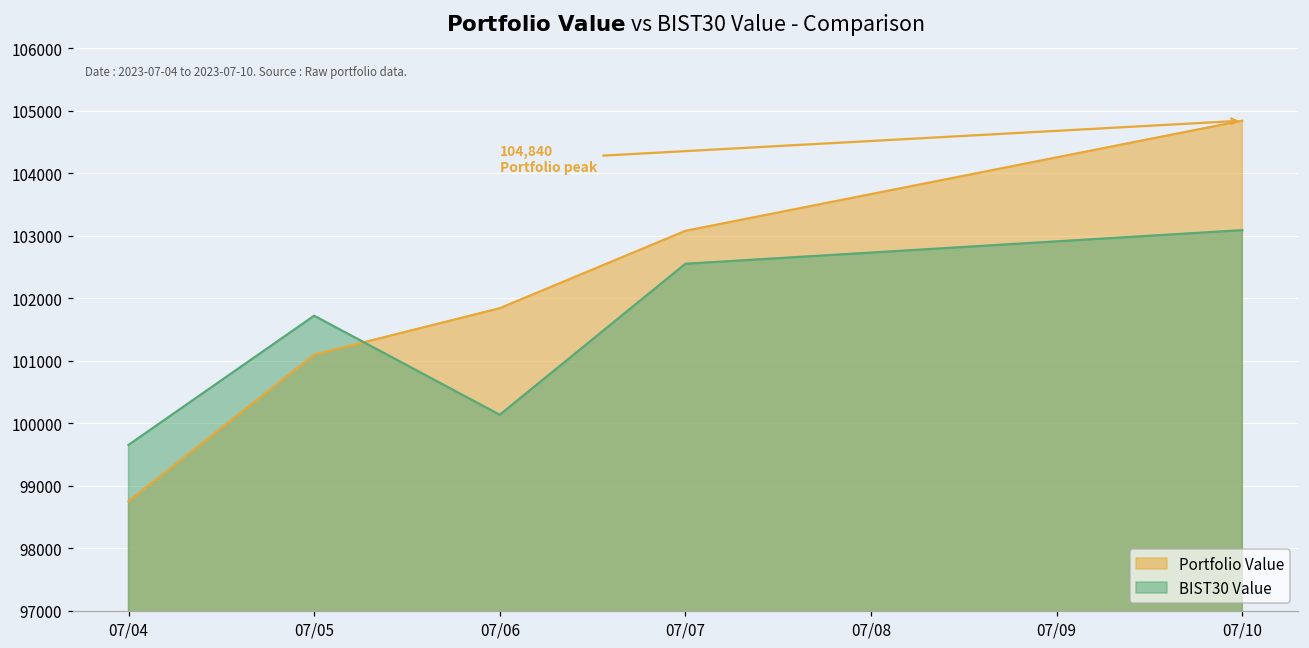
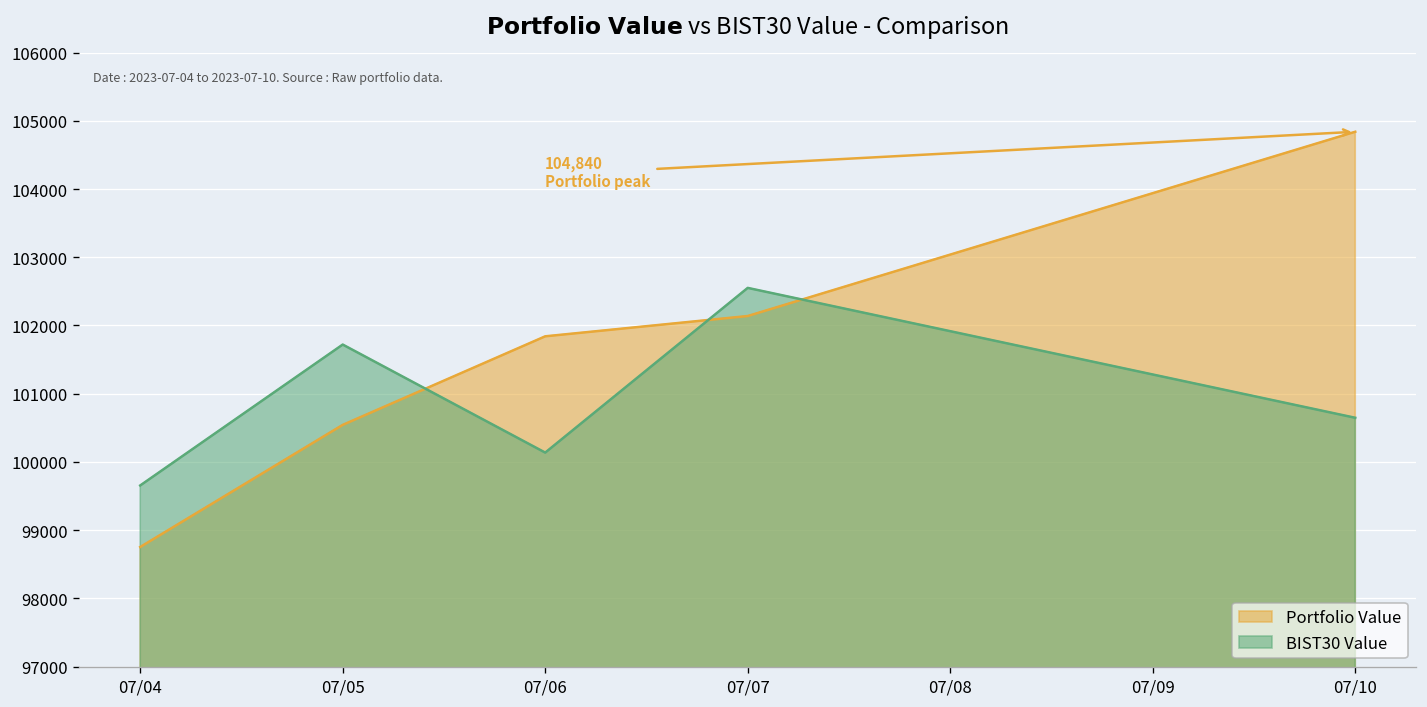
Portfolio Value, 07/05: 101100 -> 100500
Portfolio Value, 07/07: 103100 -> 102100
BIST30 Value, 07/10: 103100 -> 100600
